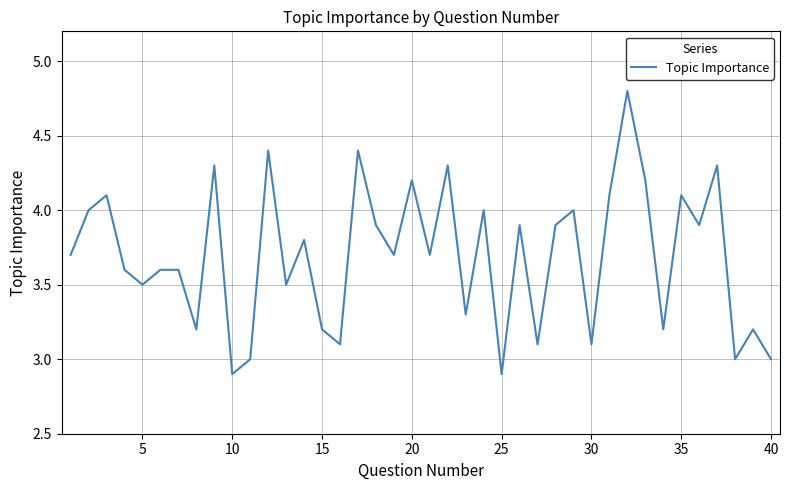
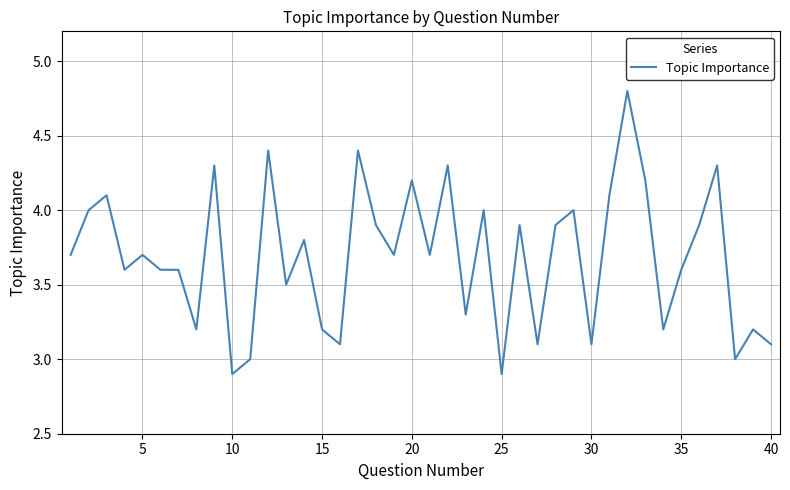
5: 3.5 -> 3.7
35: 4.1 -> 3.6
40: 3.0 -> 3.1
